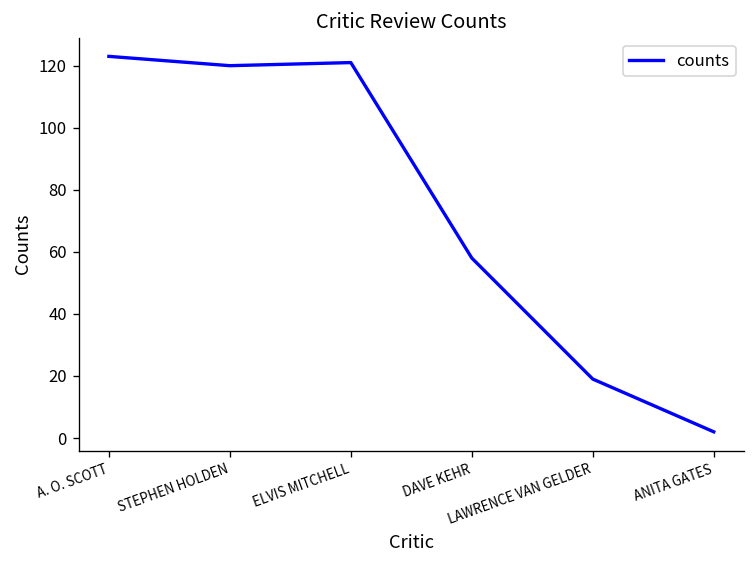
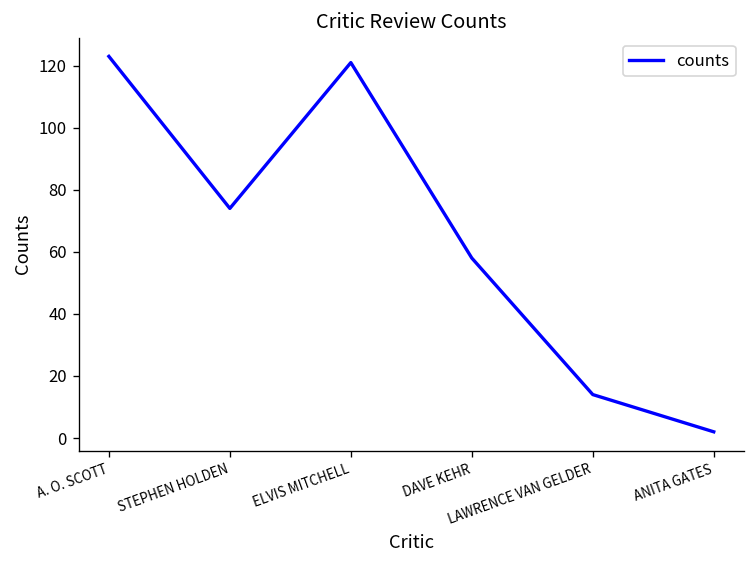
STEPHEN HOLDEN: 120 -> 74
LAWRENCE VAN GELDER: 19 -> 14
